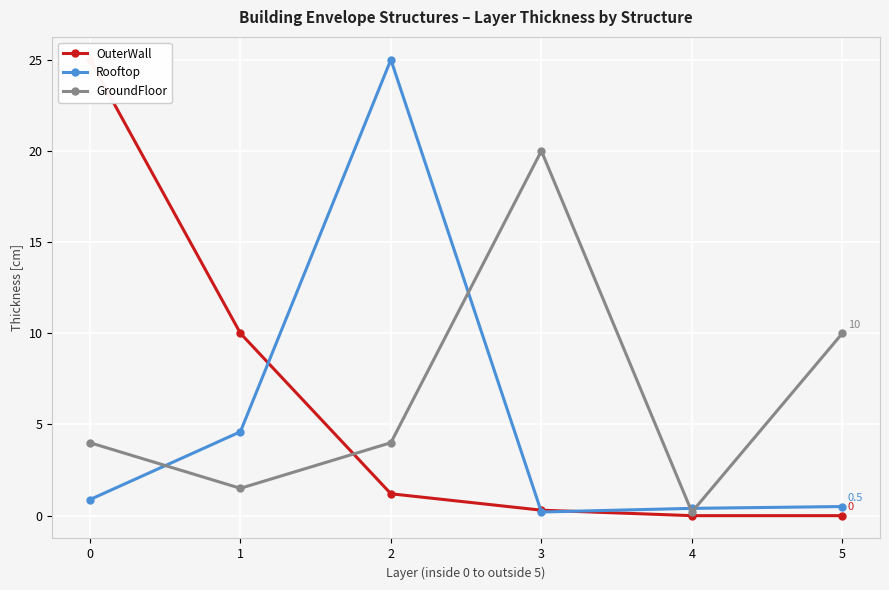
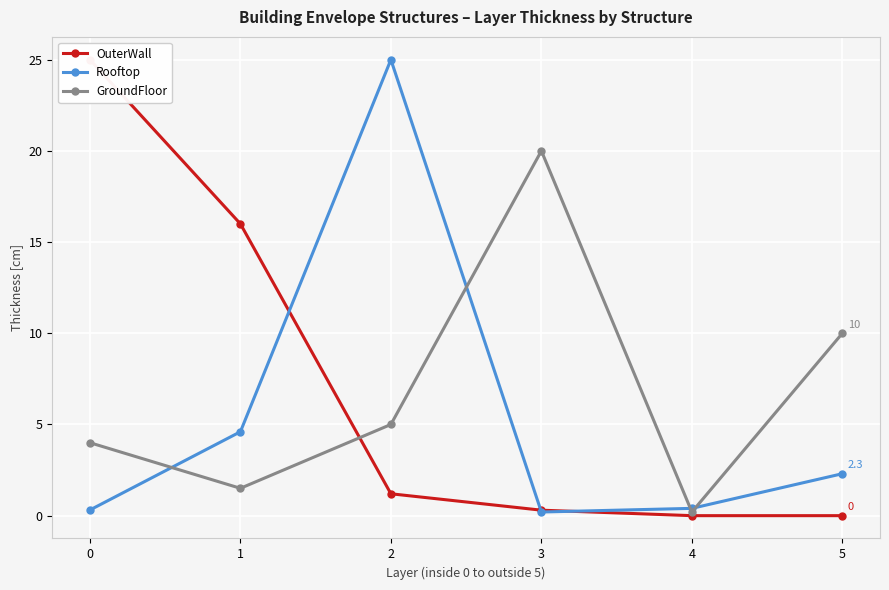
Rooftop, 0: 0.9 -> 0.3
OuterWall, 1: 10 -> 16
GroundFloor, 2: 4 -> 5
Rooftop, 5: 0.5 -> 2.3
